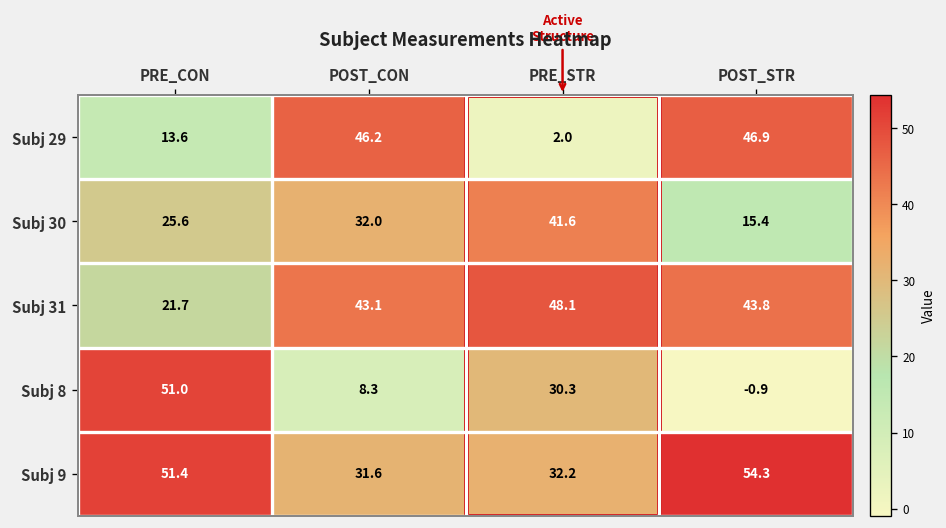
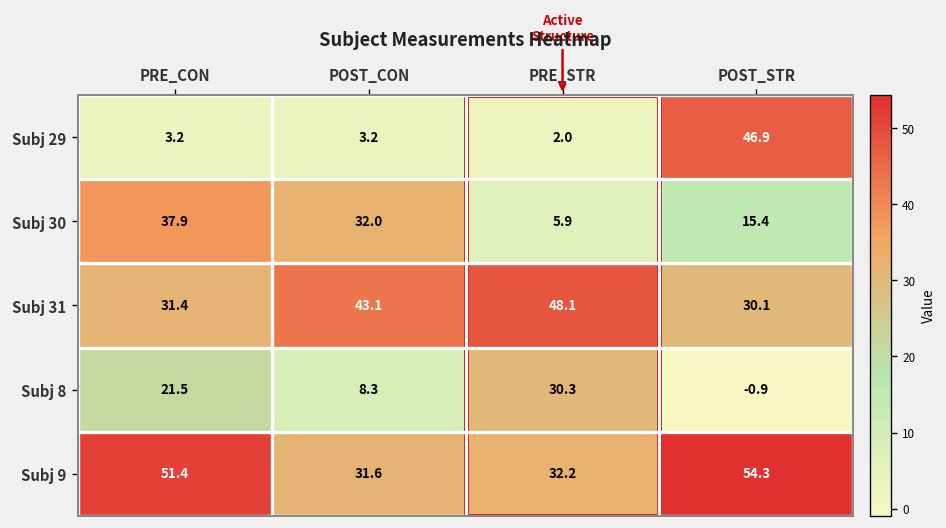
Subj 29, PRE_CON: 13.6 -> 3.2
Subj 29, POST_CON: 46.2 -> 3.2
Subj 30, PRE_CON: 25.6 -> 37.9
Subj 30, PRE_STR: 41.6 -> 5.9
Subj 31, PRE_CON: 21.7 -> 31.4
Subj 31, POST_STR: 43.8 -> 30.1
Subj 8, PRE_CON: 51.0 -> 21.5
